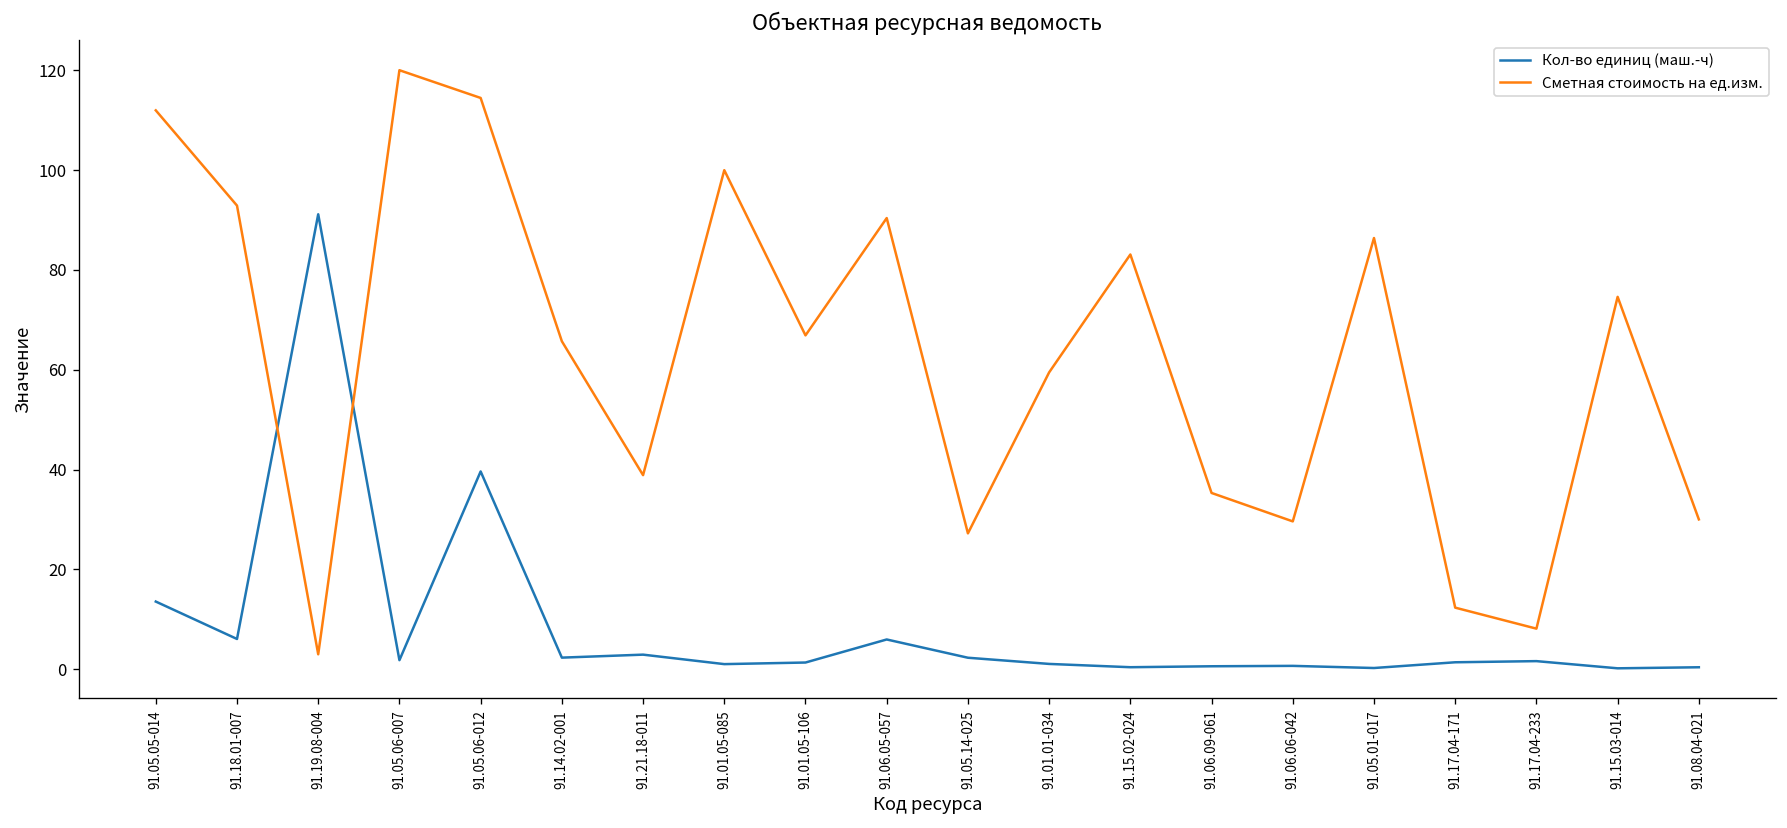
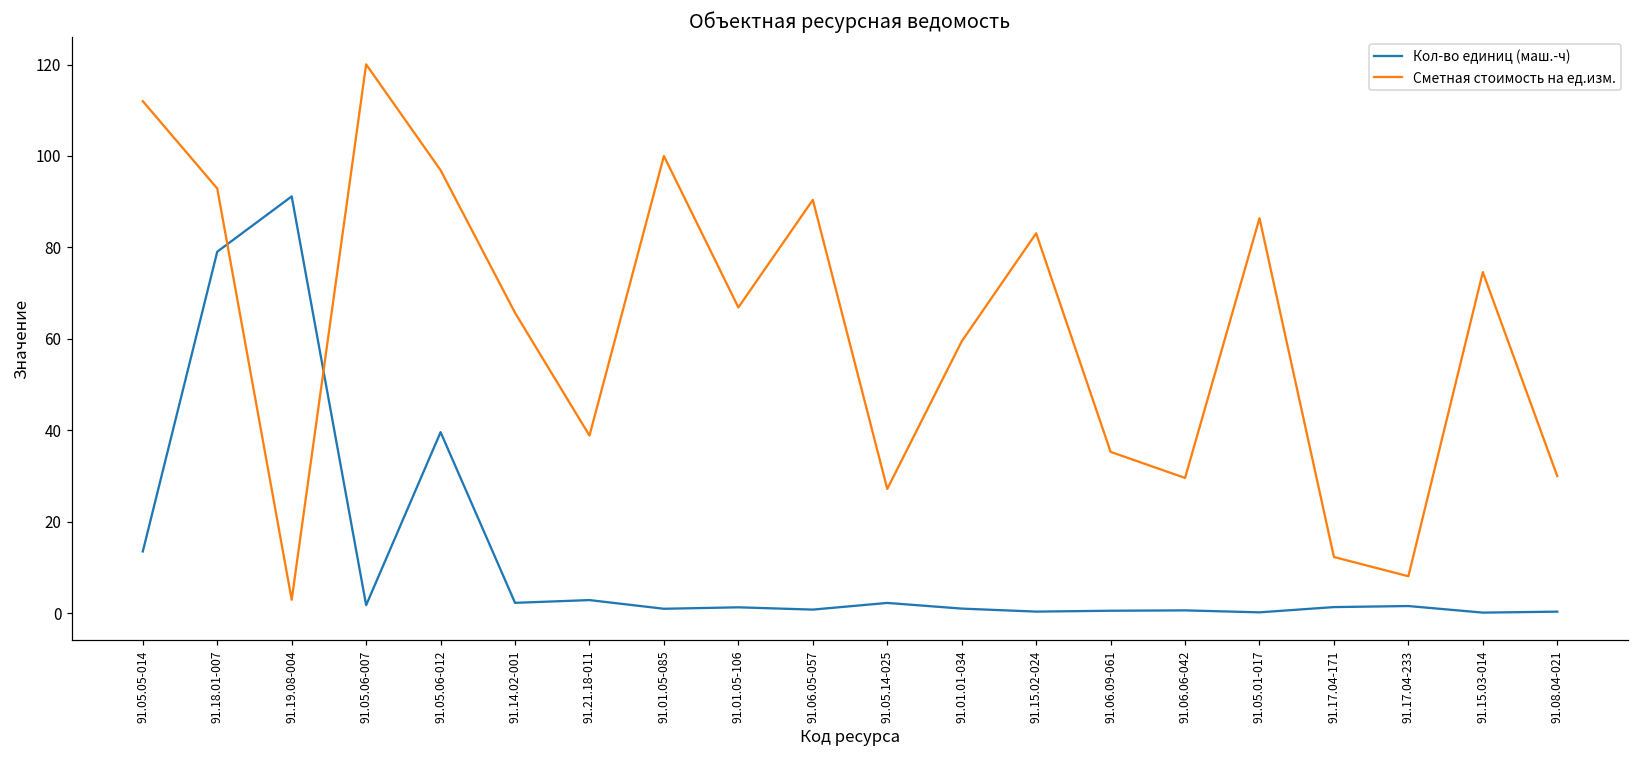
Кол-во единиц (маш.-ч), 91.18.01-007: 6 -> 79
Сметная стоимость на ед.изм., 91.05.06-012: 114 -> 97
Кол-во единиц (маш.-ч), 91.06.05-057: 6 -> 1
